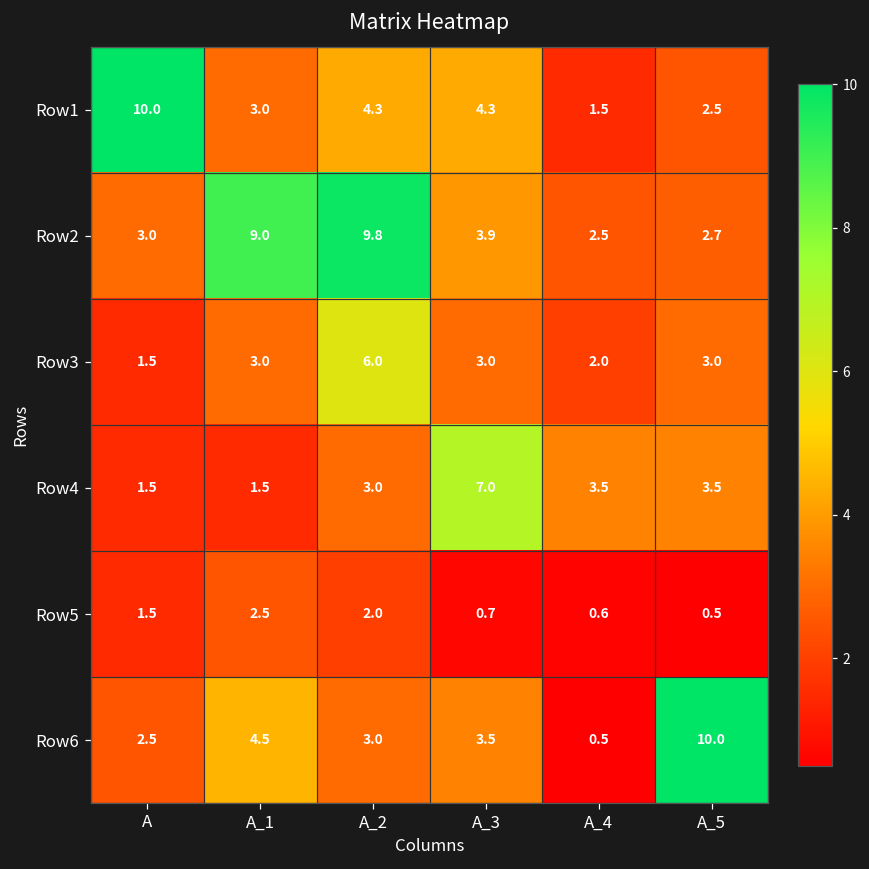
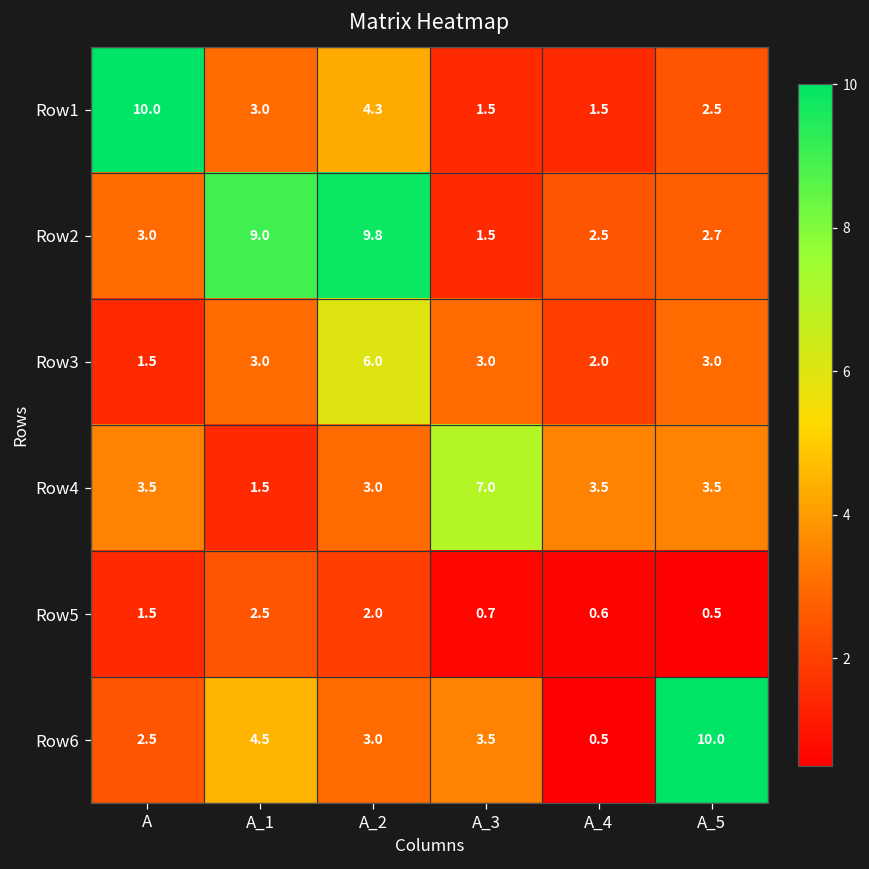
Row1, A_3: 4.3 -> 1.5
Row2, A_3: 3.9 -> 1.5
Row4, A: 1.5 -> 3.5
